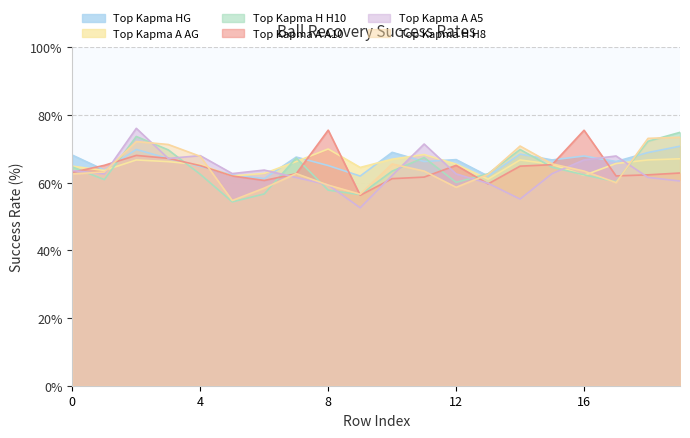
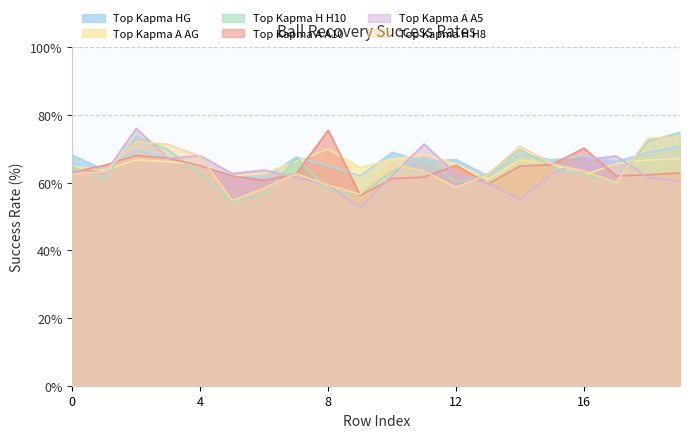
Top Kapma A A10, 16: 76% -> 70%
